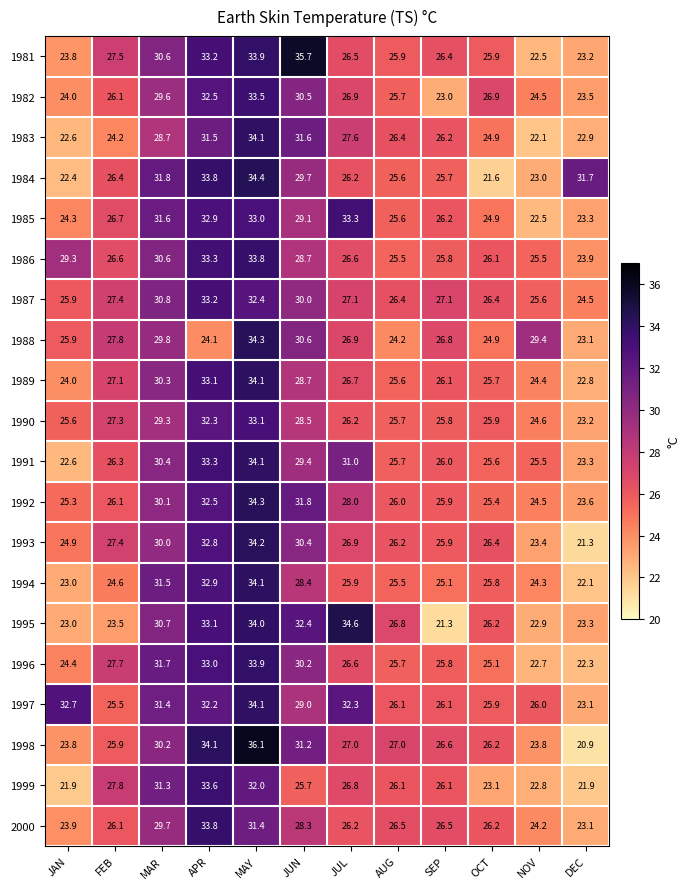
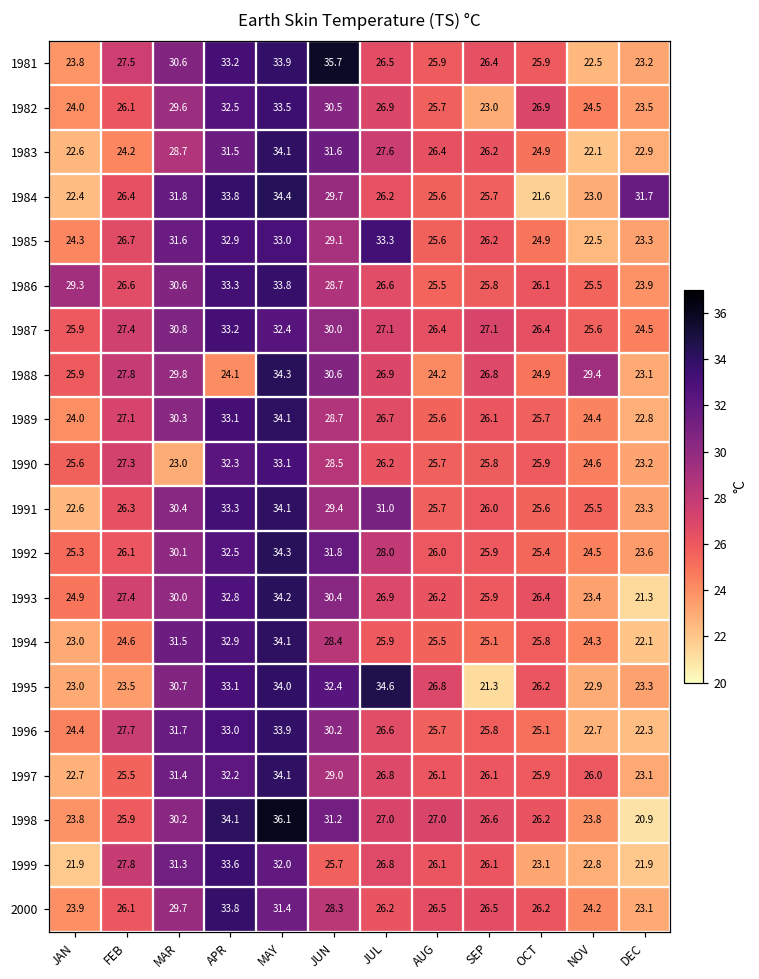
1990, MAR: 29.3 -> 23.0
1997, JAN: 32.7 -> 22.7
1997, JUL: 32.3 -> 26.8
